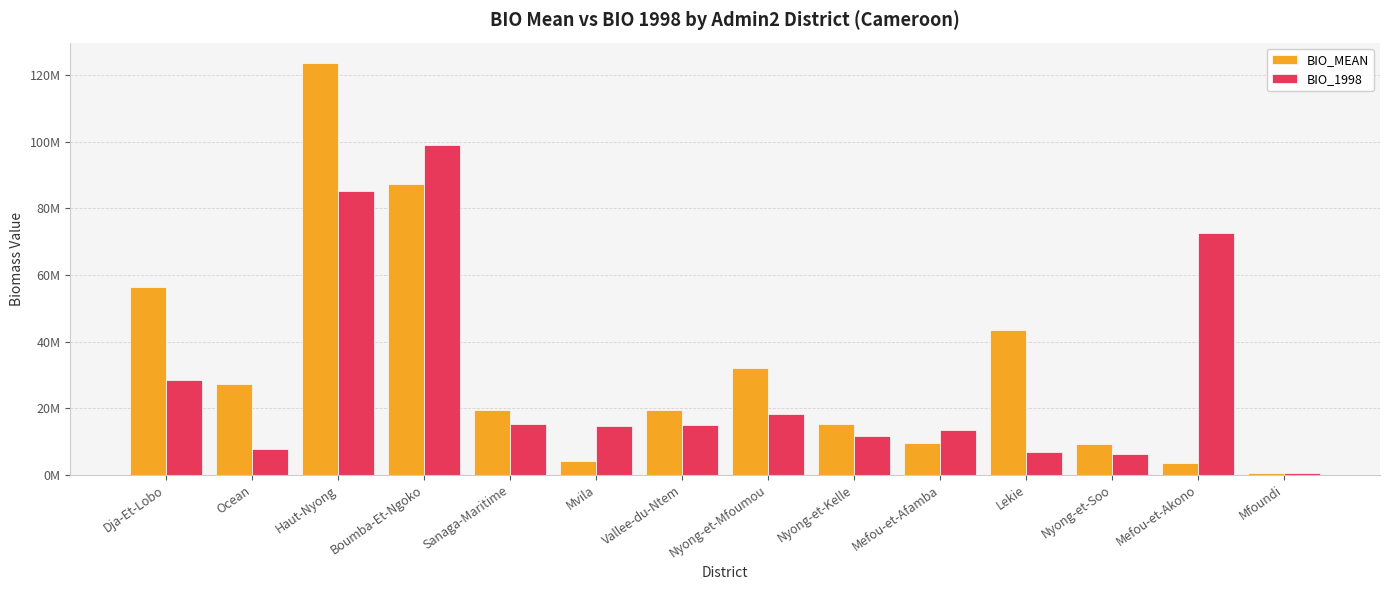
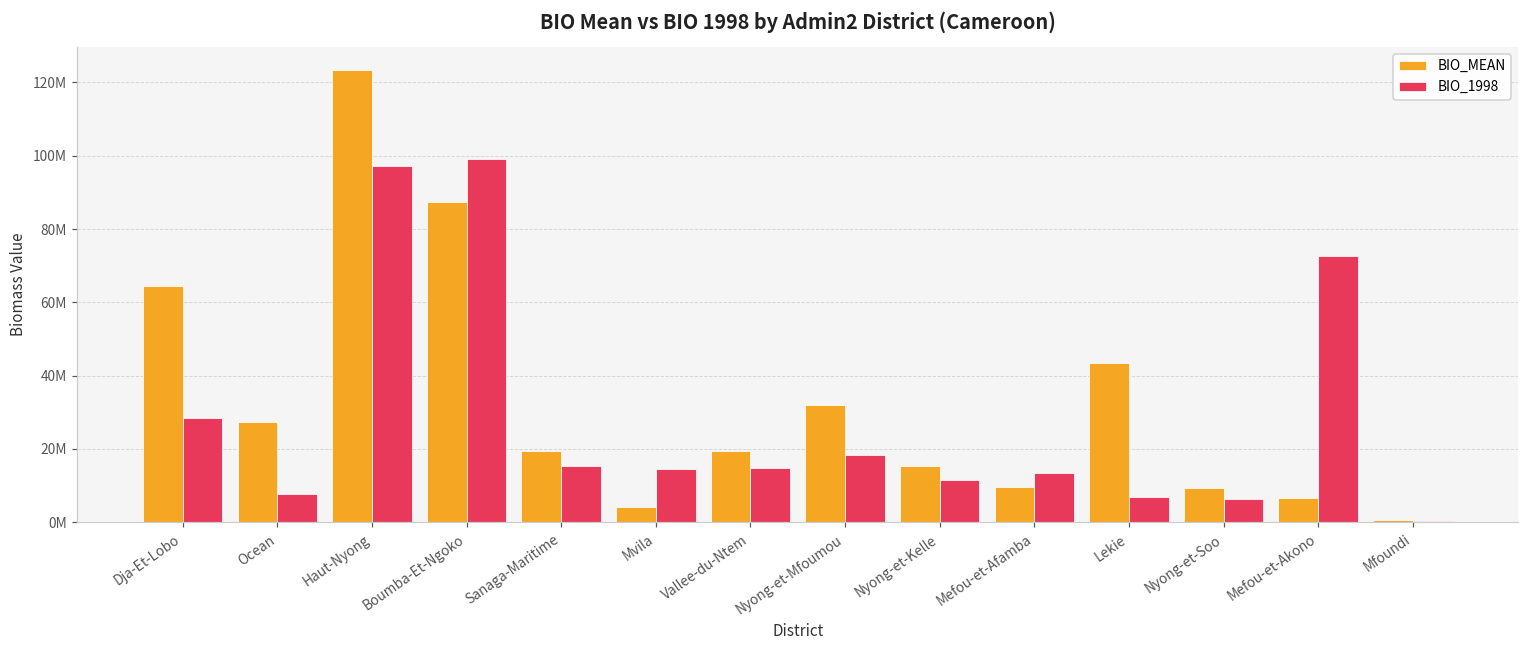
BIO_MEAN, Dja-Et-Lobo: 56000000 -> 65000000
BIO_1998, Haut-Nyong: 85000000 -> 97000000
BIO_MEAN, Mefou-et-Akono: 3000000 -> 7000000
